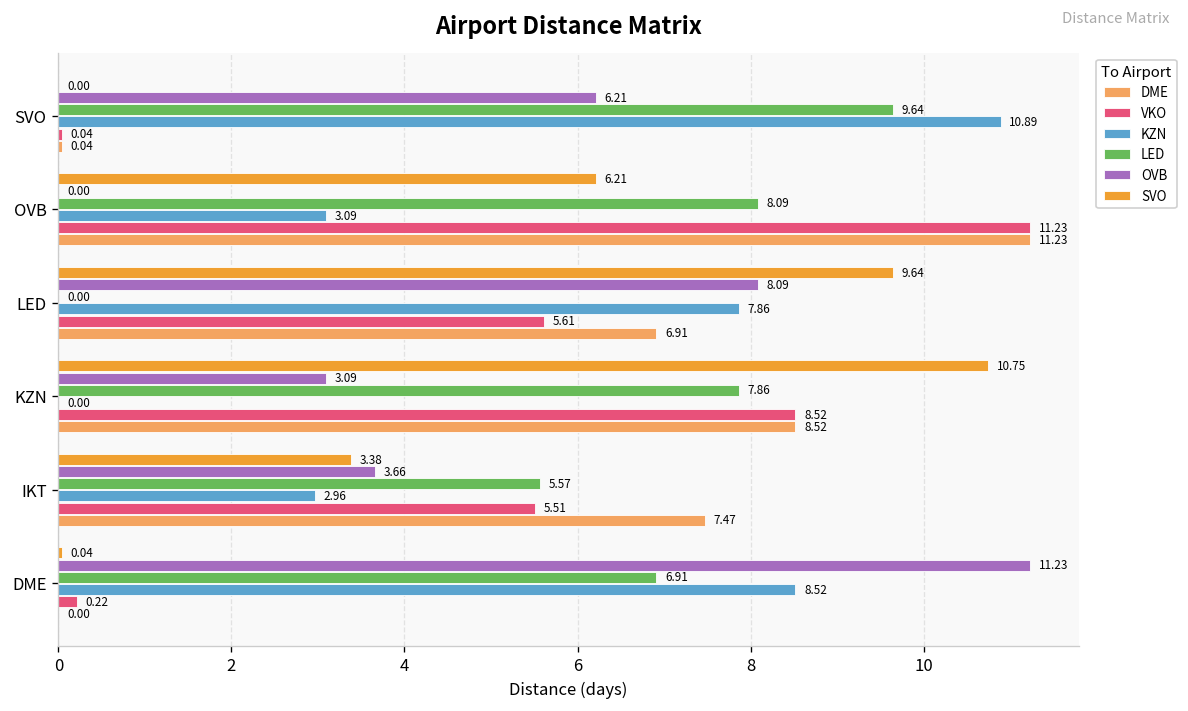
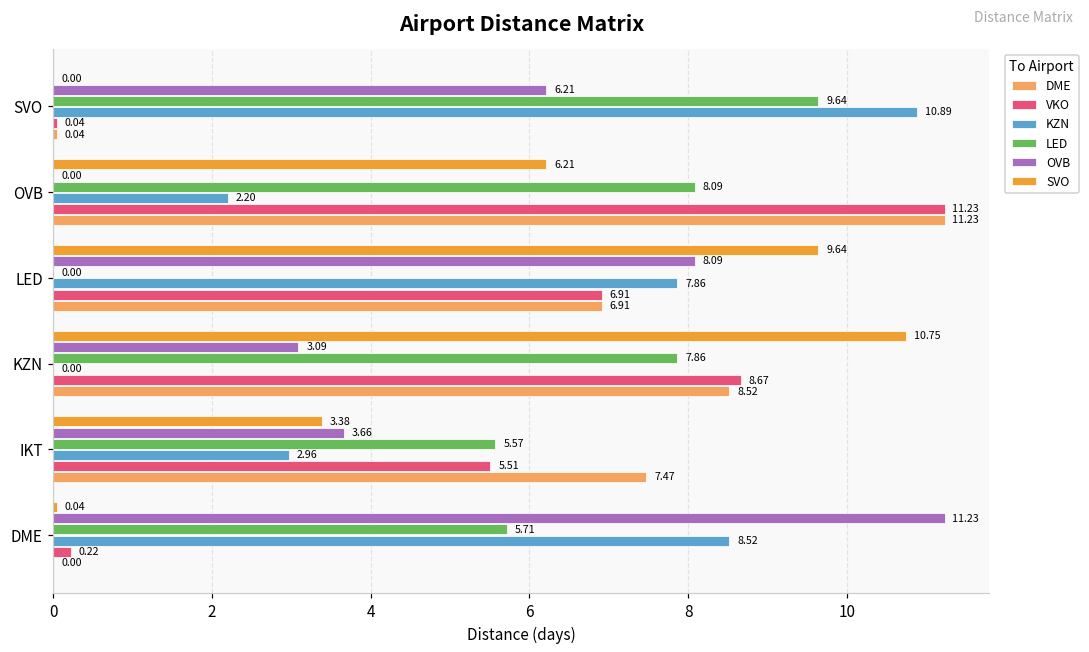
KZN, OVB: 3.09 -> 2.20
VKO, LED: 5.61 -> 6.91
VKO, KZN: 8.52 -> 8.67
LED, DME: 6.91 -> 5.71
